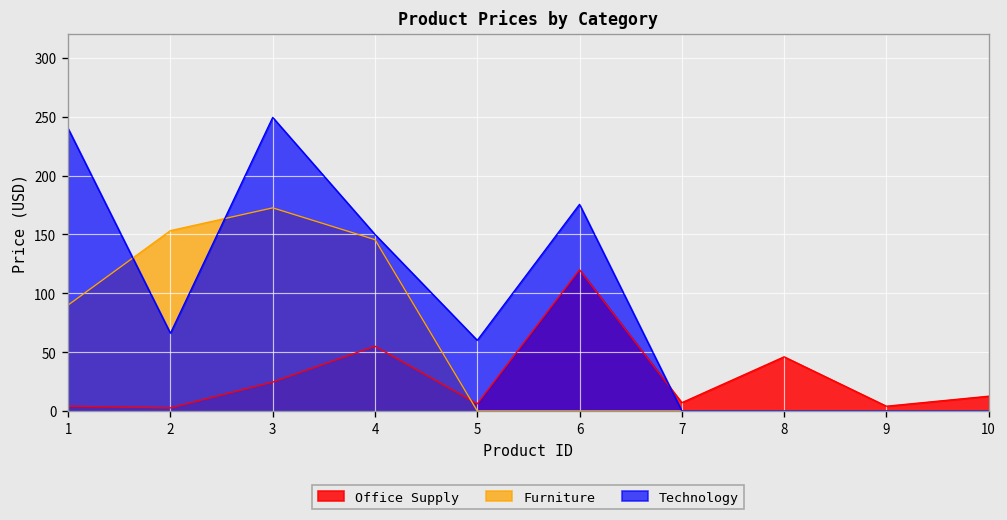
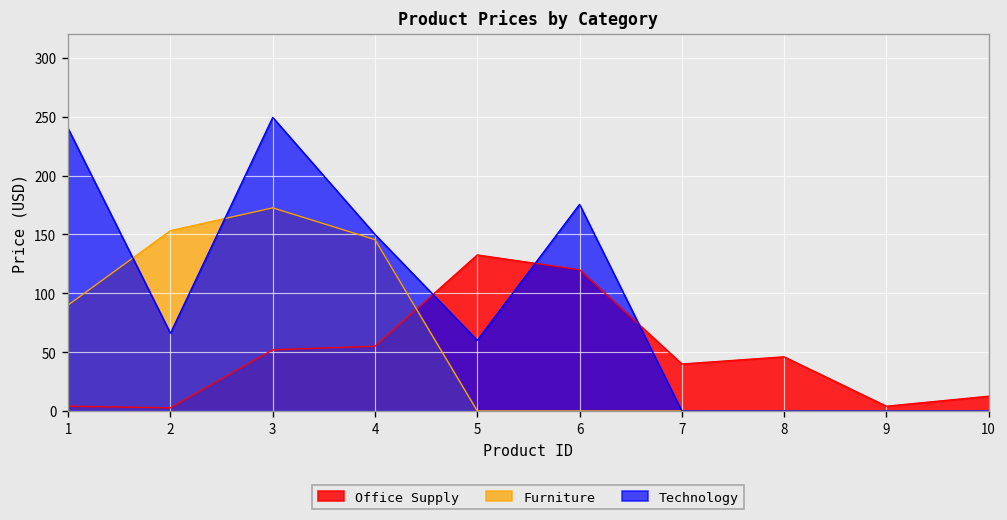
Office Supply, 3: 20 -> 50
Office Supply, 5: 10 -> 130
Office Supply, 7: 10 -> 40
